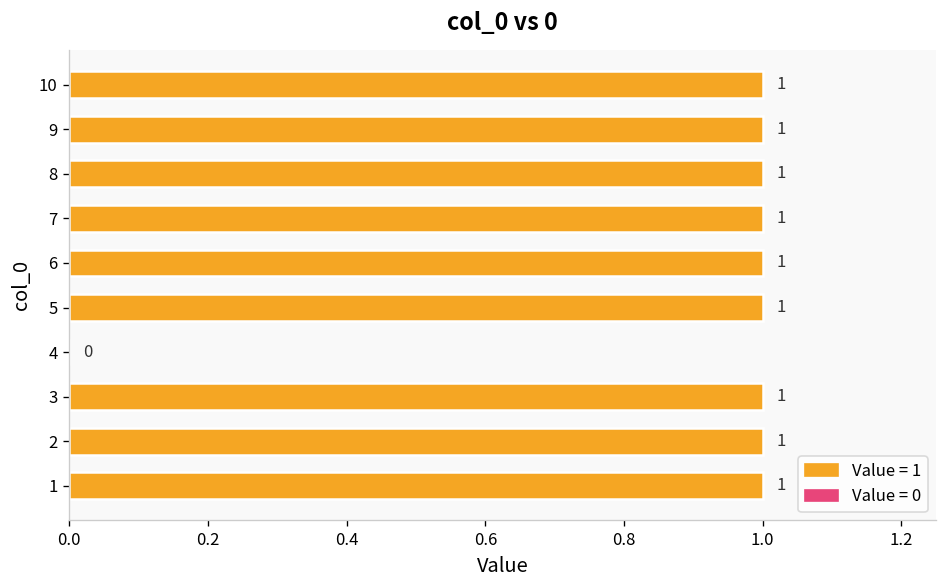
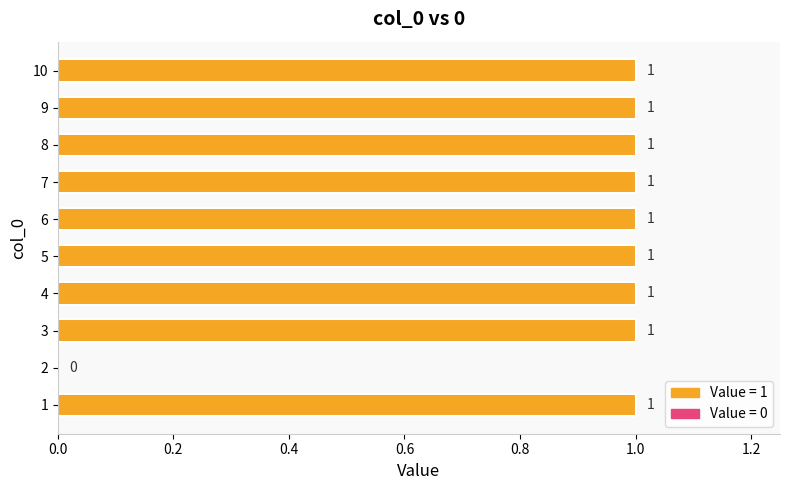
4: 0 -> 1
2: 1 -> 0
